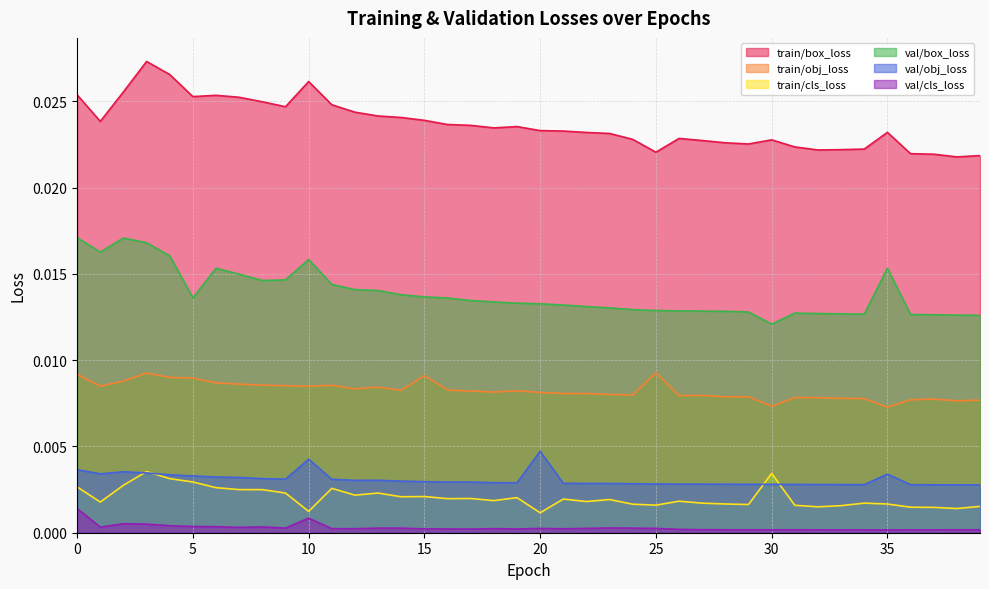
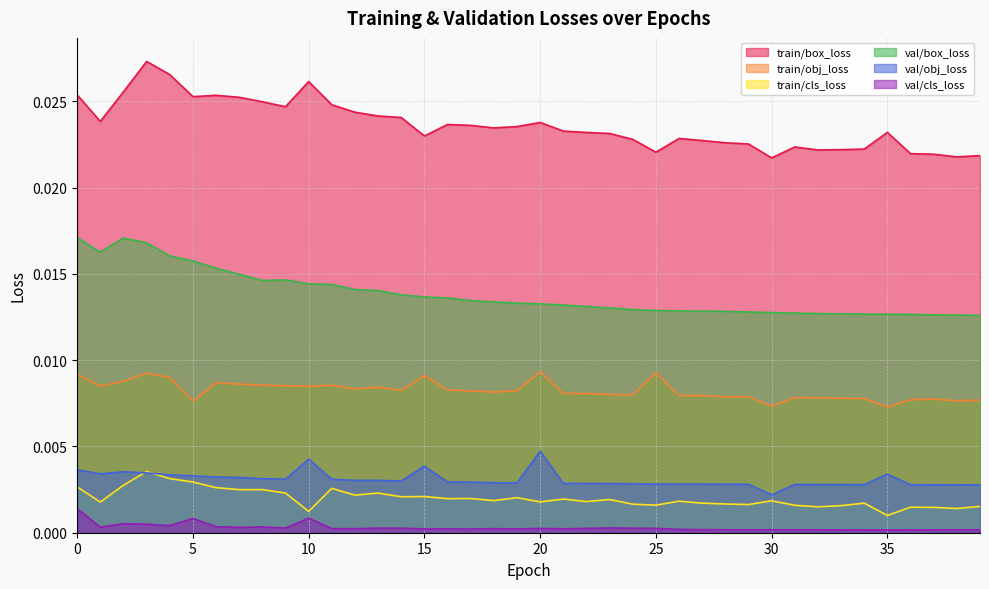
train/obj_loss, 5: 0.0090 -> 0.0076
val/box_loss, 5: 0.0136 -> 0.0157
val/cls_loss, 5: 0.0004 -> 0.0008
val/box_loss, 10: 0.0158 -> 0.0144
train/box_loss, 15: 0.0239 -> 0.0230
val/obj_loss, 15: 0.0030 -> 0.0039
train/box_loss, 20: 0.0233 -> 0.0238
train/obj_loss, 20: 0.0081 -> 0.0093
train/cls_loss, 20: 0.0012 -> 0.0018
train/box_loss, 30: 0.0228 -> 0.0217
train/cls_loss, 30: 0.0034 -> 0.0018
val/box_loss, 30: 0.0121 -> 0.0128
val/obj_loss, 30: 0.0028 -> 0.0022
train/cls_loss, 35: 0.0017 -> 0.0010
val/box_loss, 35: 0.0153 -> 0.0127
